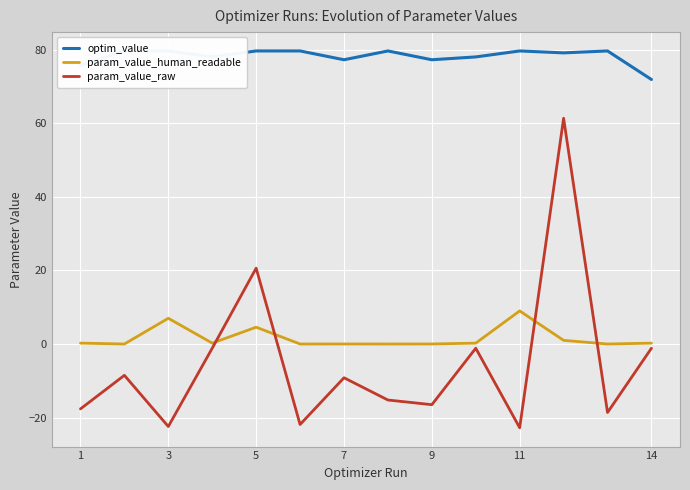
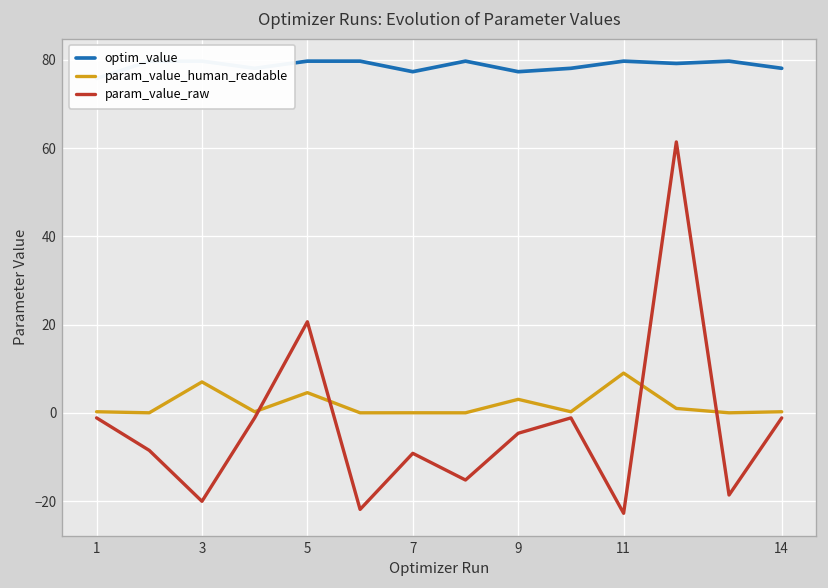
param_value_raw, 1: -18 -> -1
param_value_raw, 3: -22 -> -20
param_value_human_readable, 9: 0 -> 3
param_value_raw, 9: -17 -> -5
optim_value, 14: 72 -> 78
